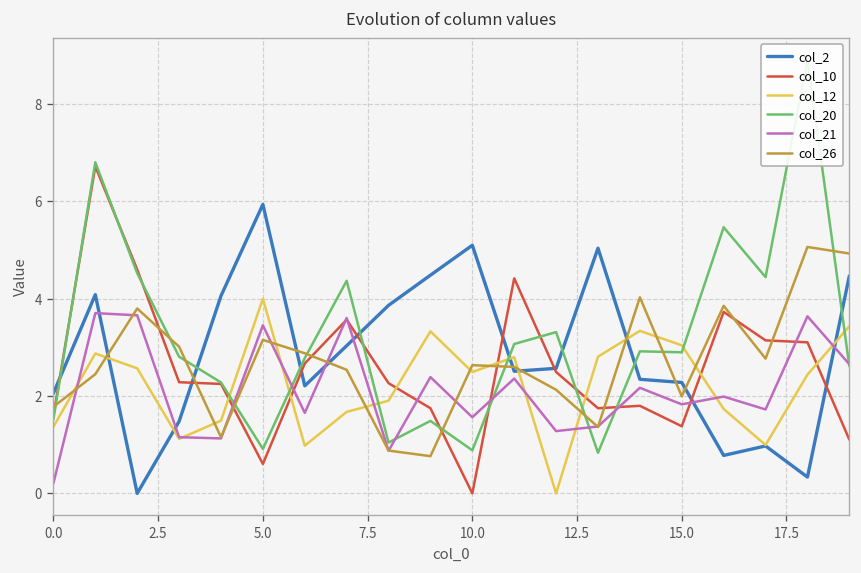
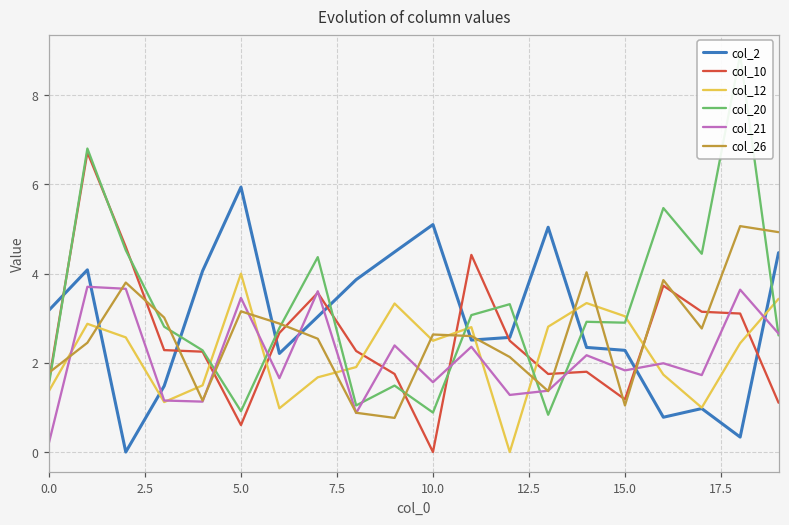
col_2, 0.0: 2.1 -> 3.2
col_10, 15.0: 1.4 -> 1.2
col_26, 15.0: 2.0 -> 1.0
